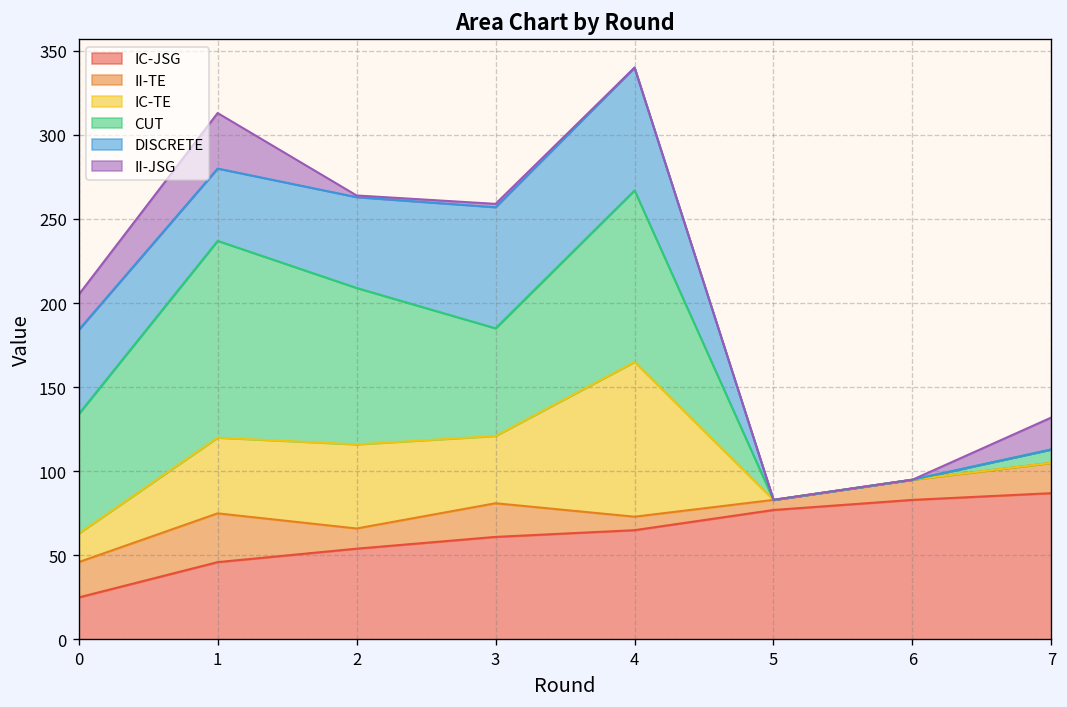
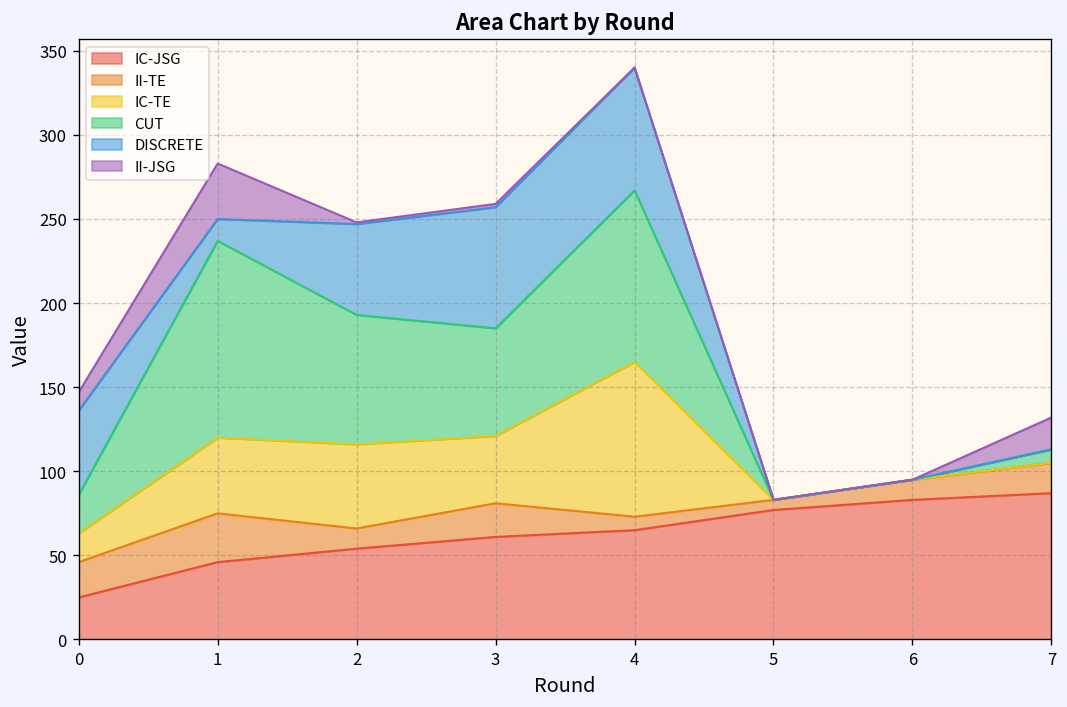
CUT, 0: 71 -> 23
II-JSG, 0: 21 -> 11
DISCRETE, 1: 43 -> 13
CUT, 2: 93 -> 77
